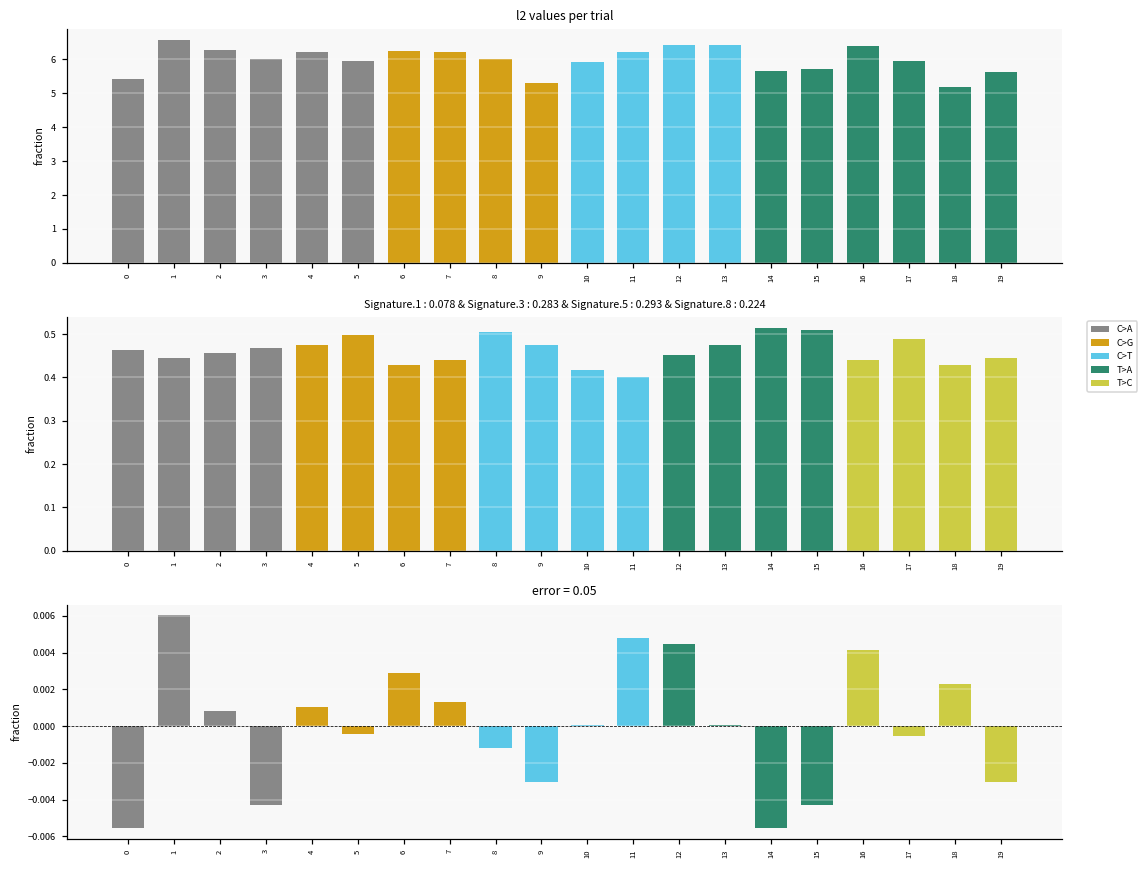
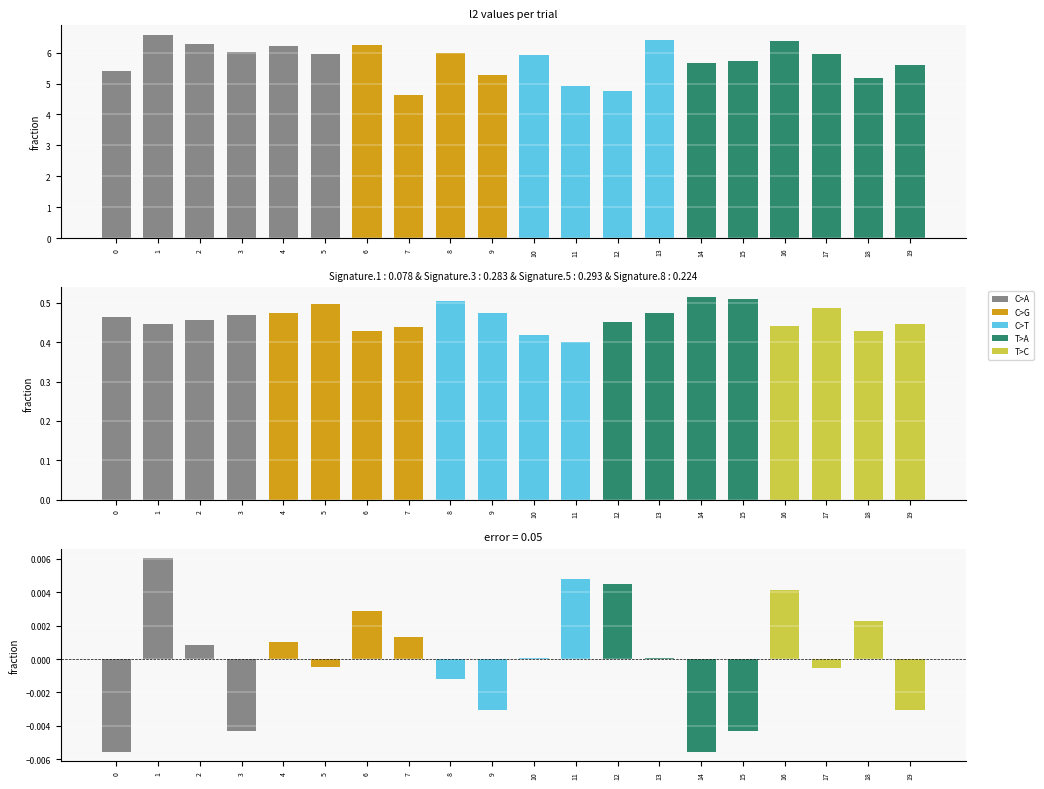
l2 values per trial, 7: 6.2 -> 4.6
l2 values per trial, 11: 6.2 -> 4.9
l2 values per trial, 12: 6.4 -> 4.8
